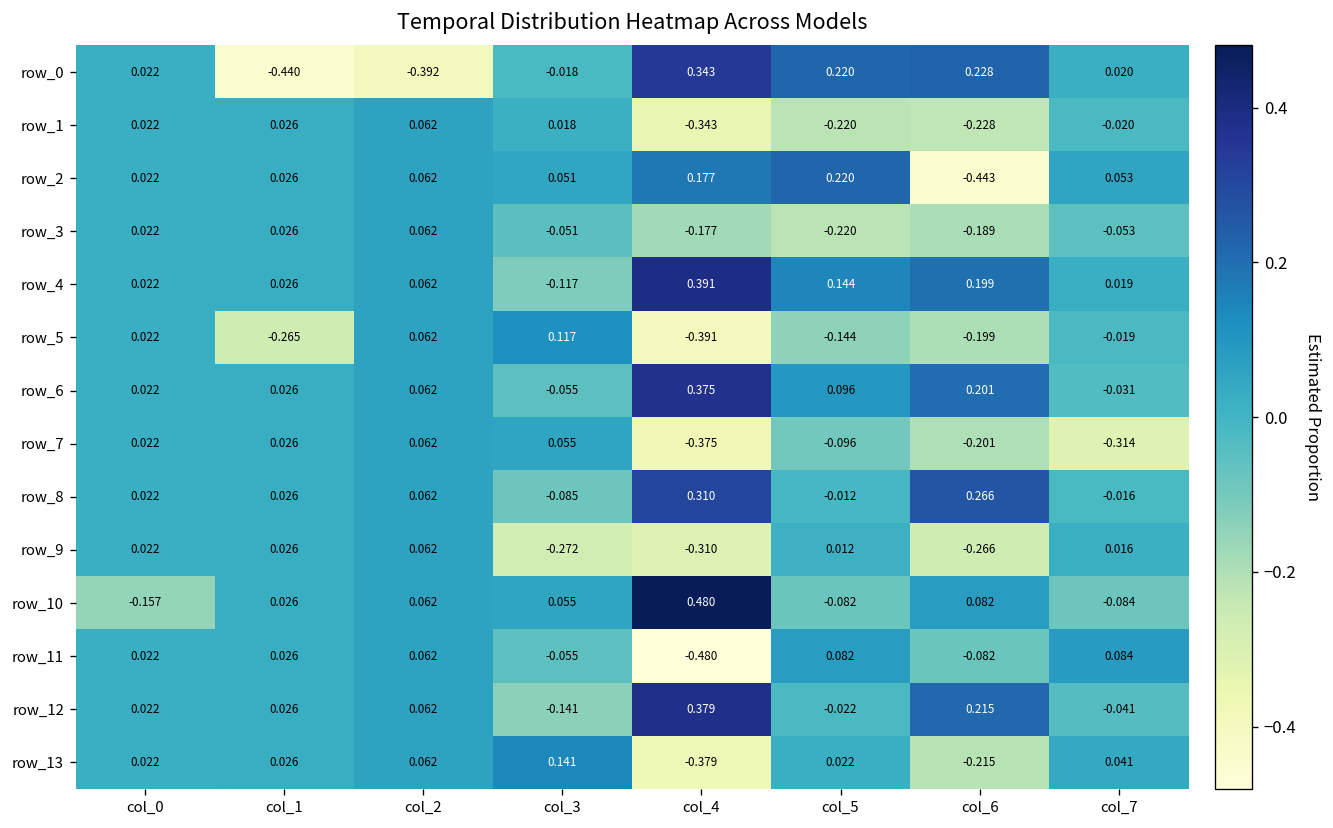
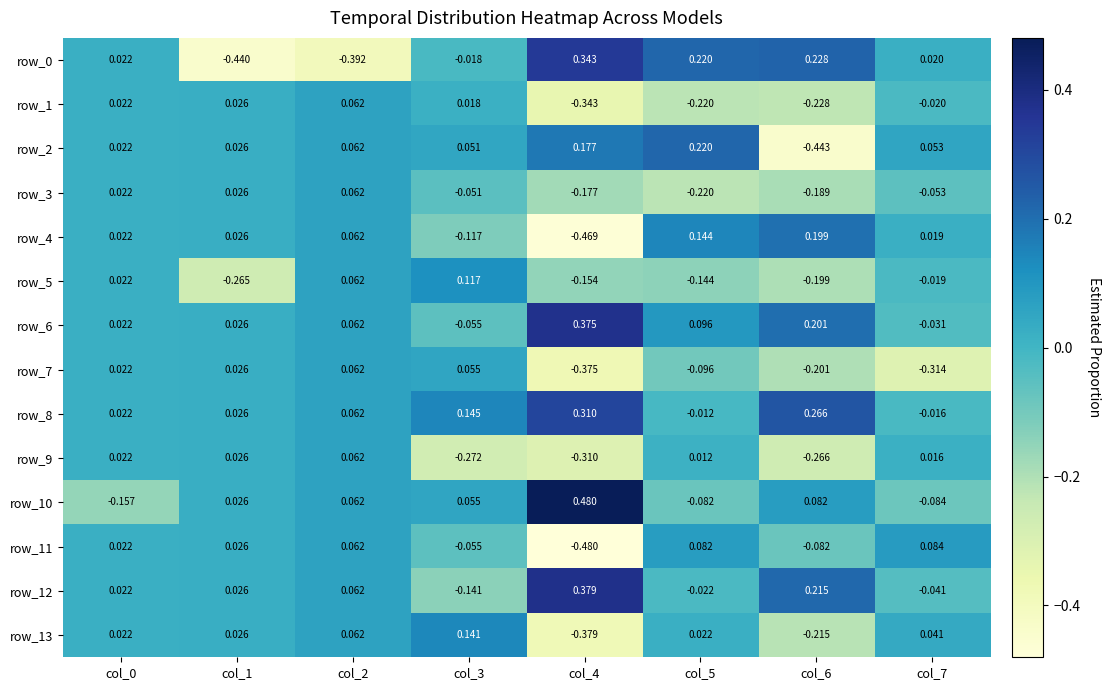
row_4, col_4: 0.391 -> -0.469
row_5, col_4: -0.391 -> -0.154
row_8, col_3: -0.085 -> 0.145
